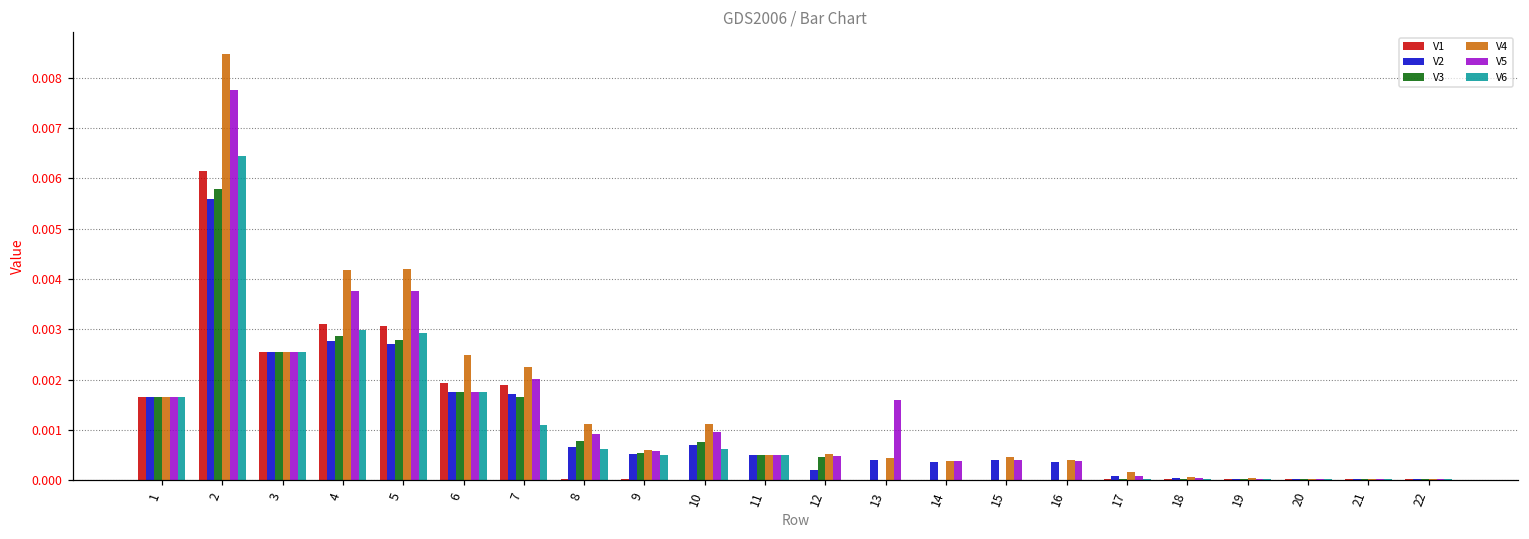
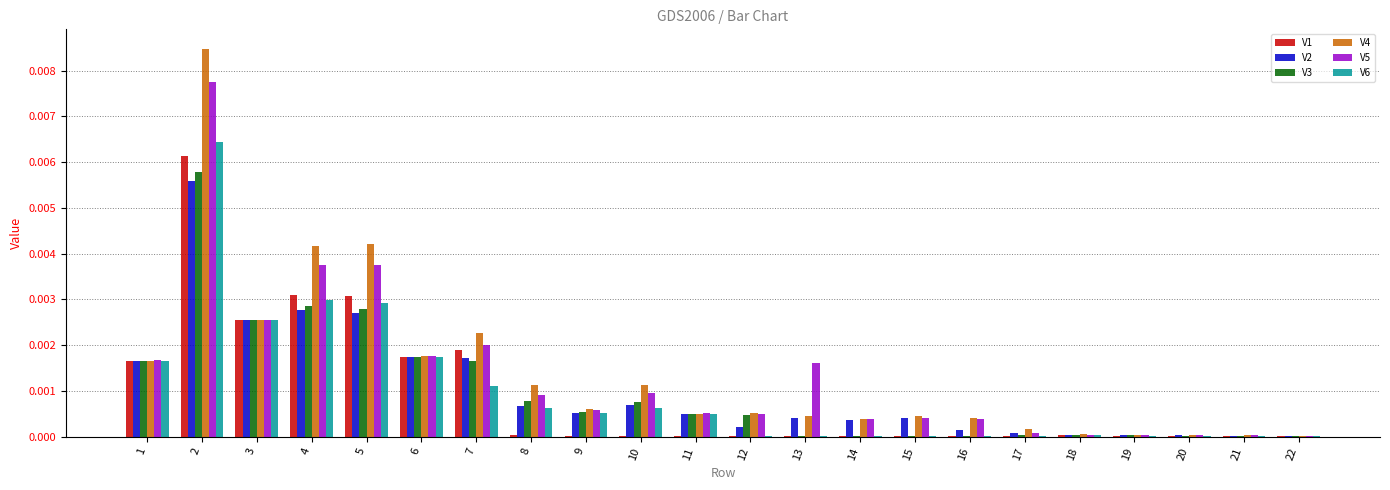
V1, 6: 0.0019 -> 0.0017
V4, 6: 0.0025 -> 0.0018
V2, 16: 0.0004 -> 0.0001
